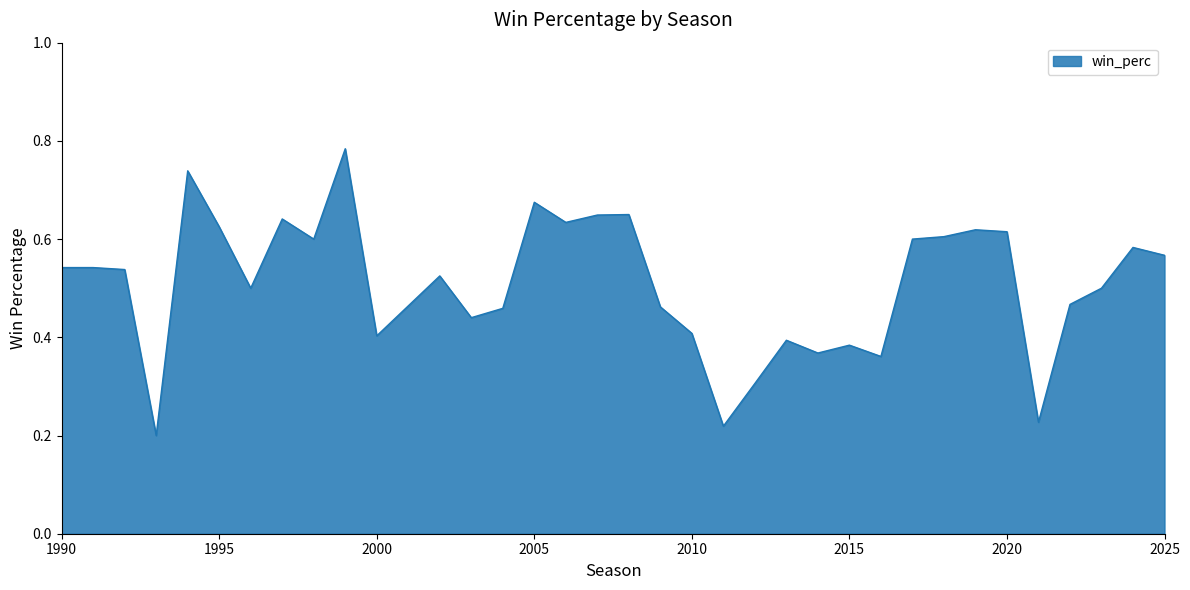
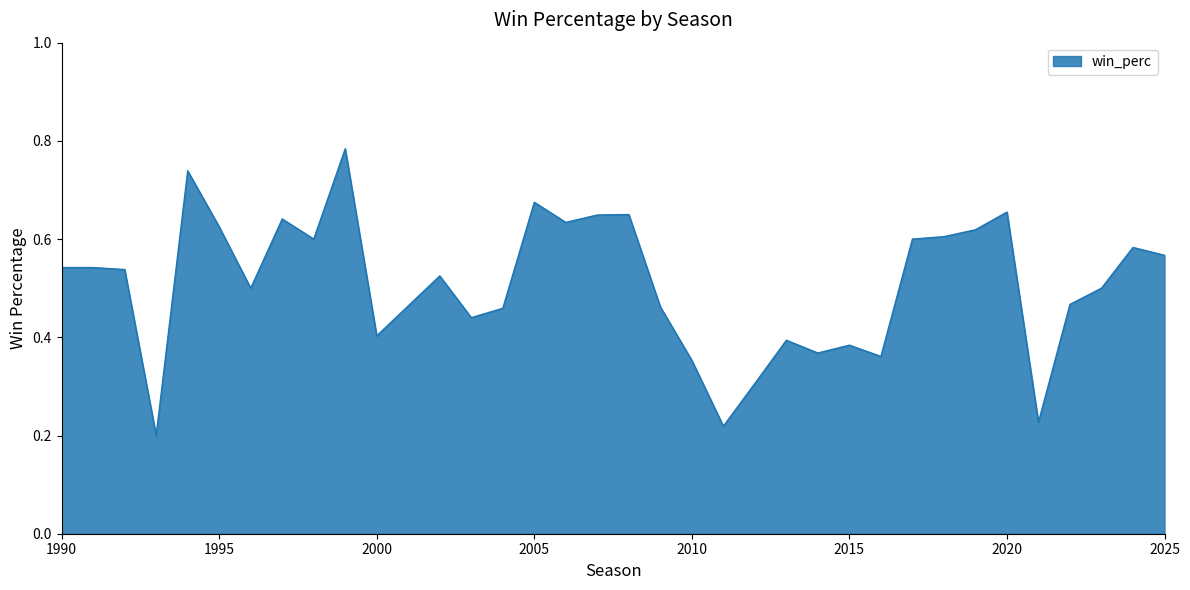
2010: 0.41 -> 0.35
2020: 0.62 -> 0.66
